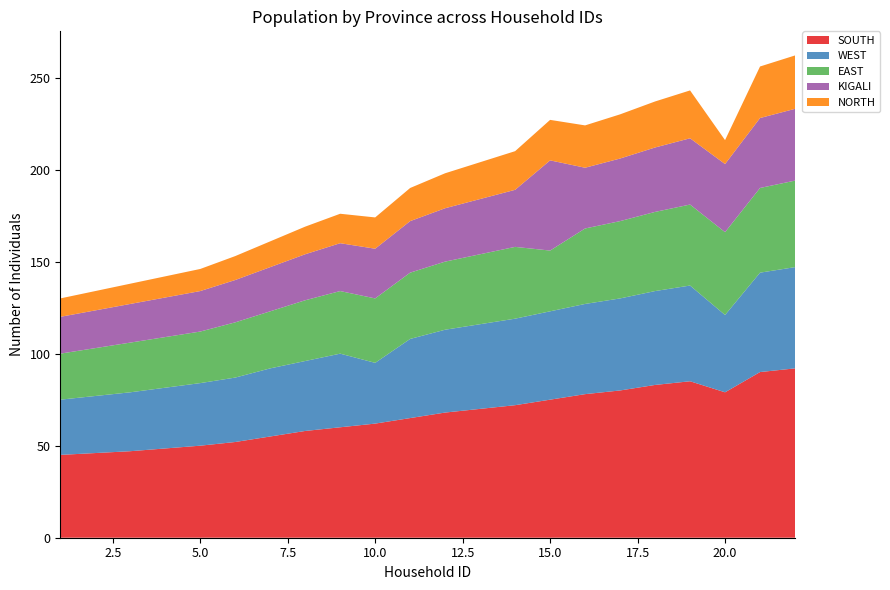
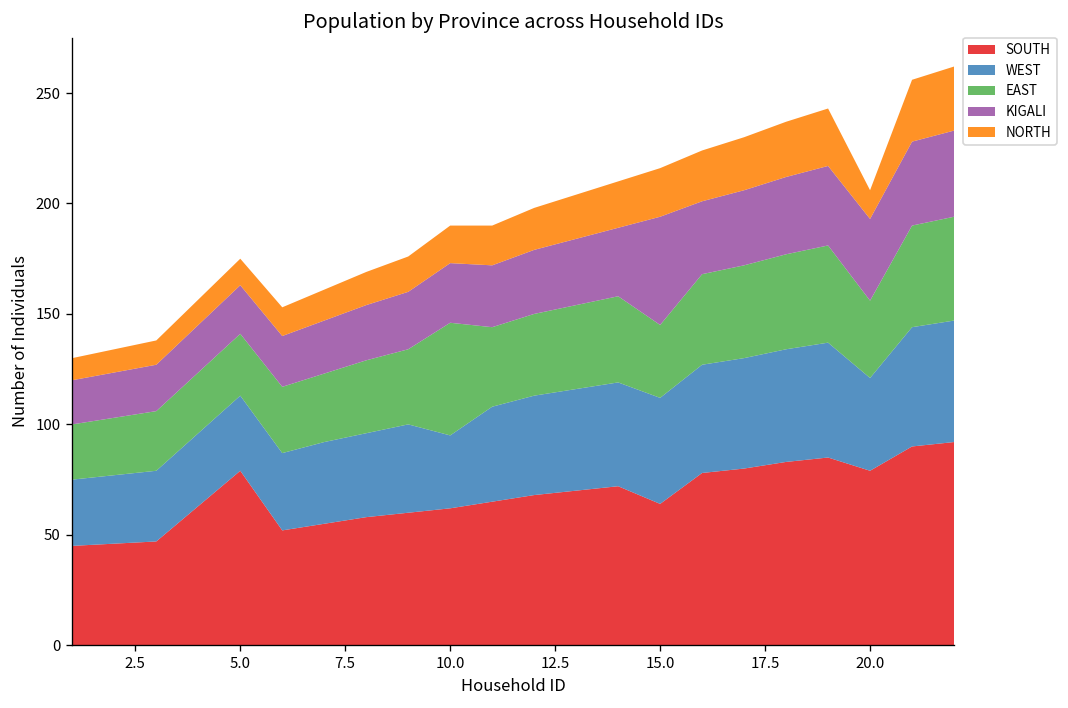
SOUTH, 5.0: 50 -> 79
EAST, 10.0: 35 -> 51
SOUTH, 15.0: 75 -> 64
EAST, 20.0: 45 -> 35
